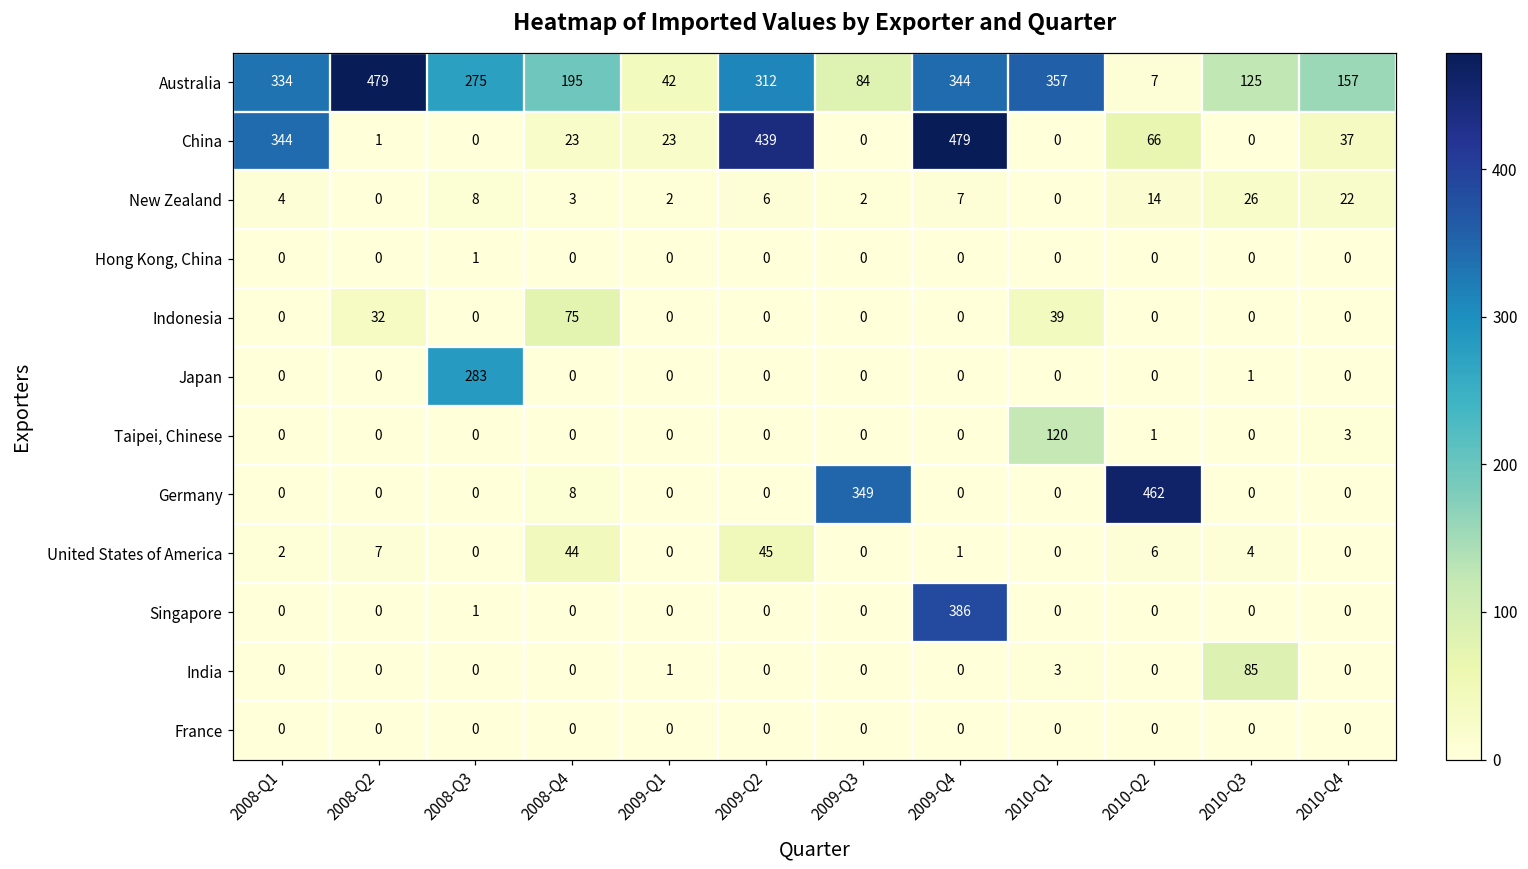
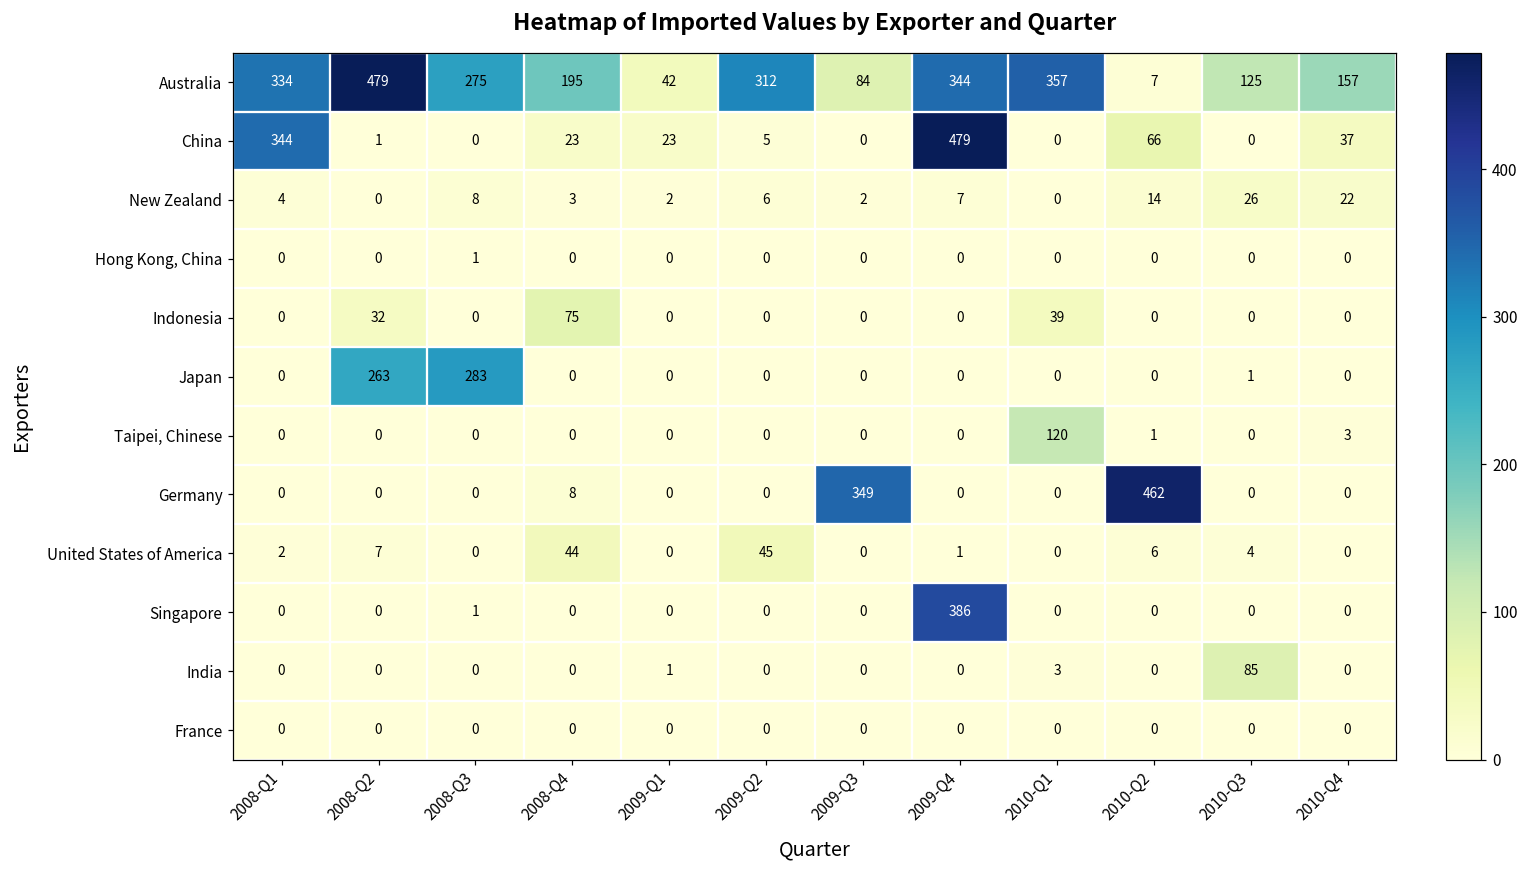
China, 2009-Q2: 439 -> 5
Japan, 2008-Q2: 0 -> 263
